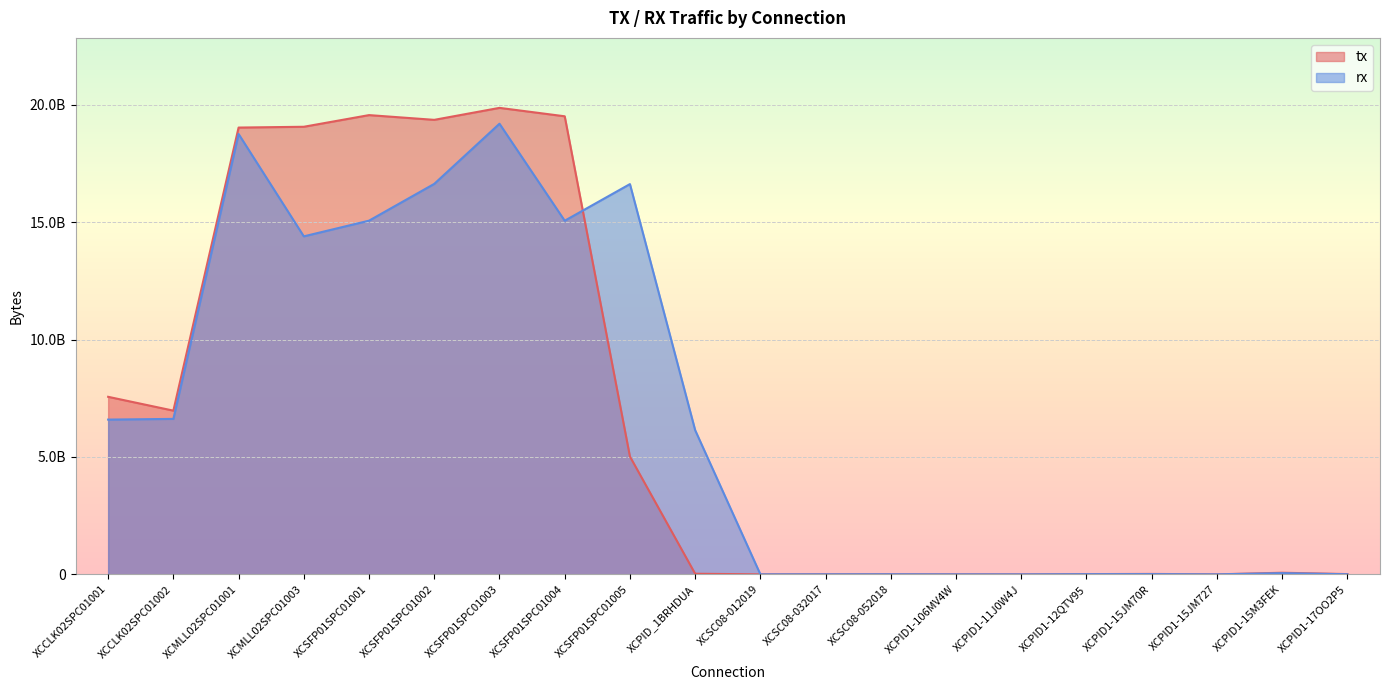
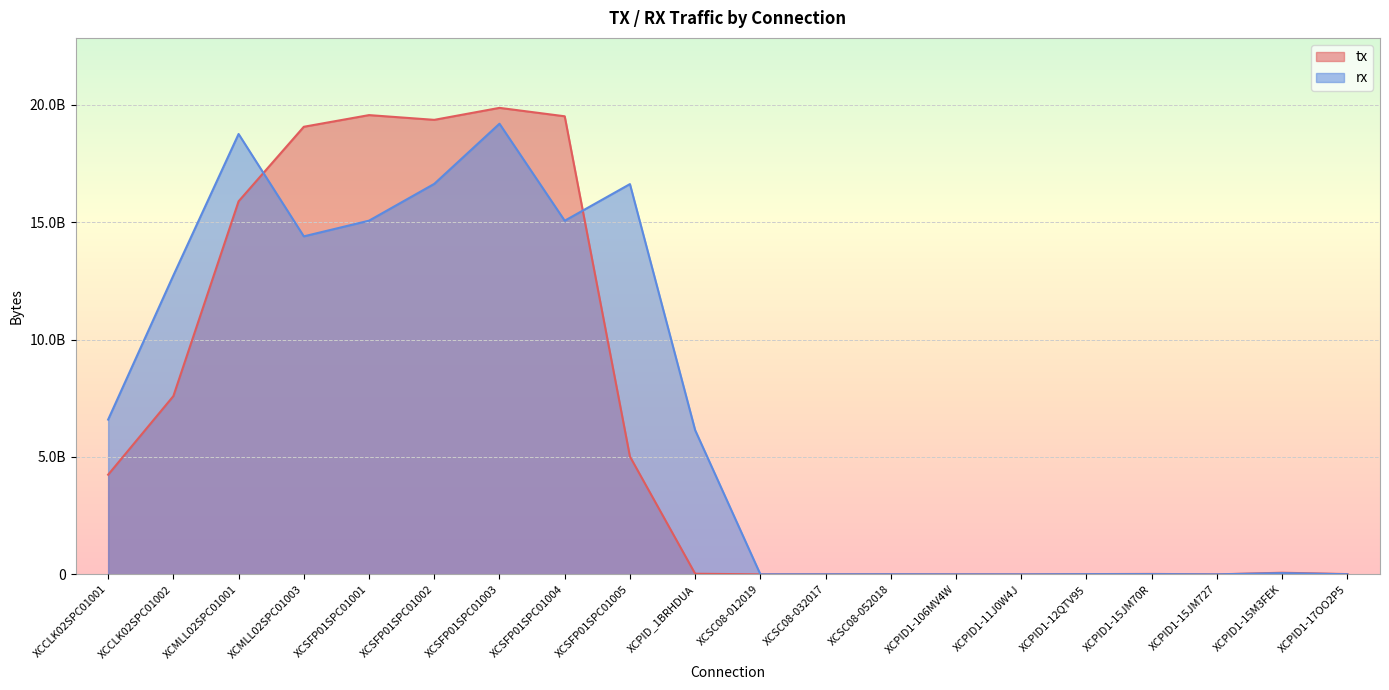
tx, XCCLK02SPC01001: 7600000000 -> 4200000000
tx, XCCLK02SPC01002: 7000000000 -> 7600000000
rx, XCCLK02SPC01002: 6600000000 -> 12700000000
tx, XCMLL02SPC01001: 19000000000 -> 15900000000
